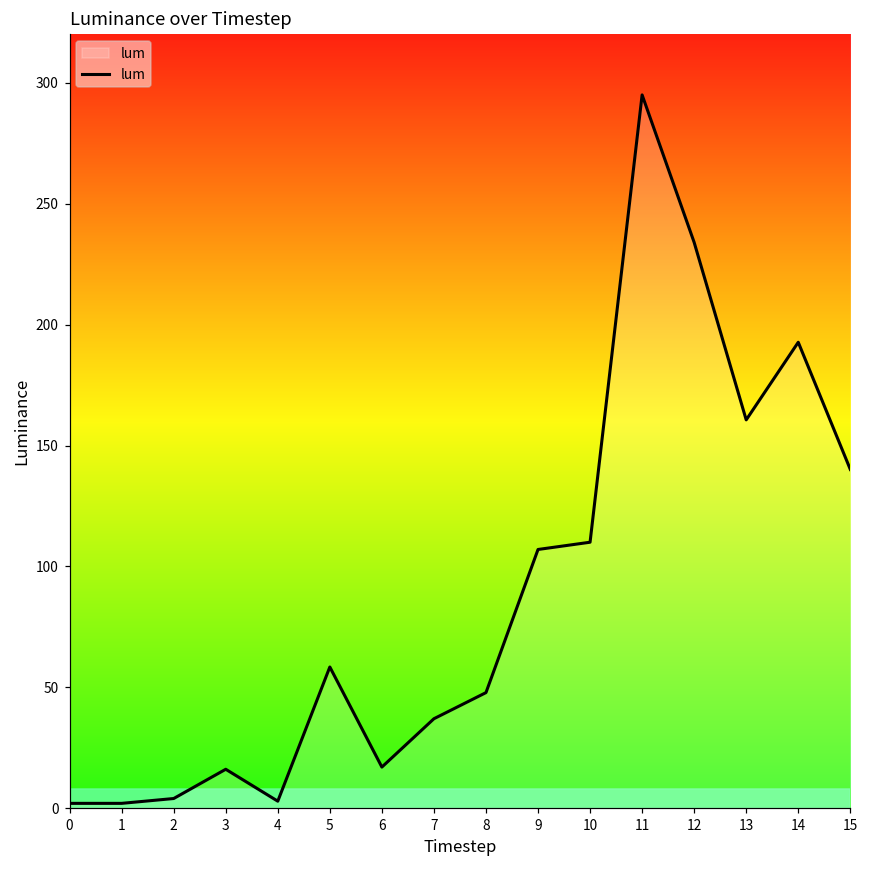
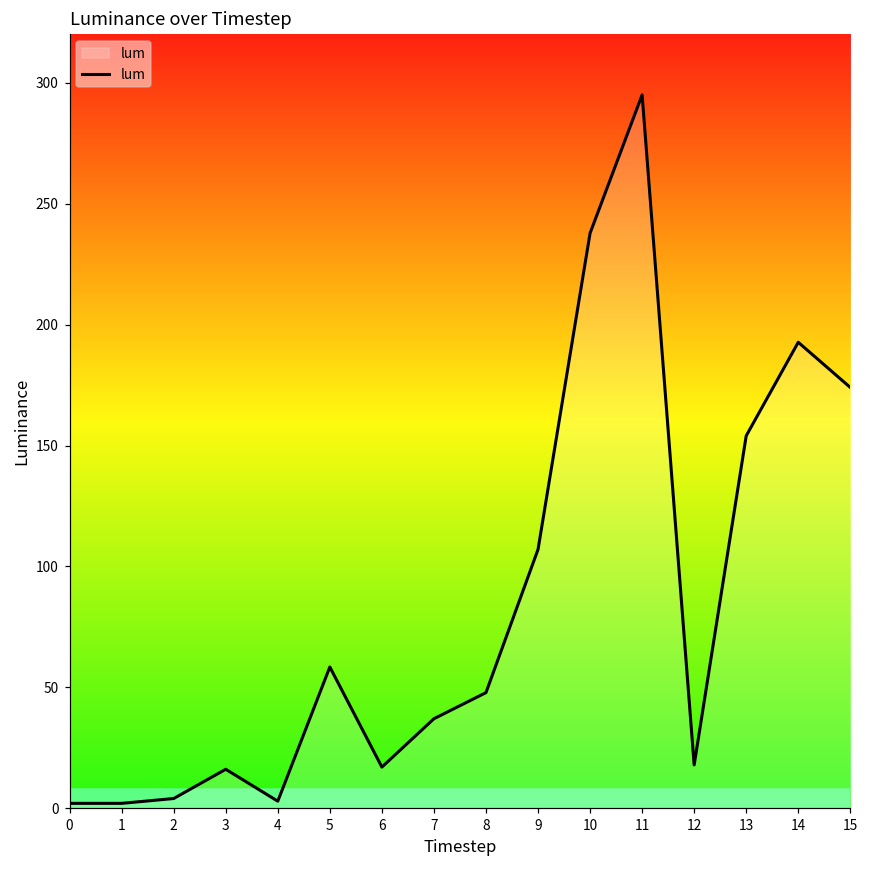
10: 110 -> 238
12: 234 -> 18
13: 161 -> 154
15: 140 -> 174
